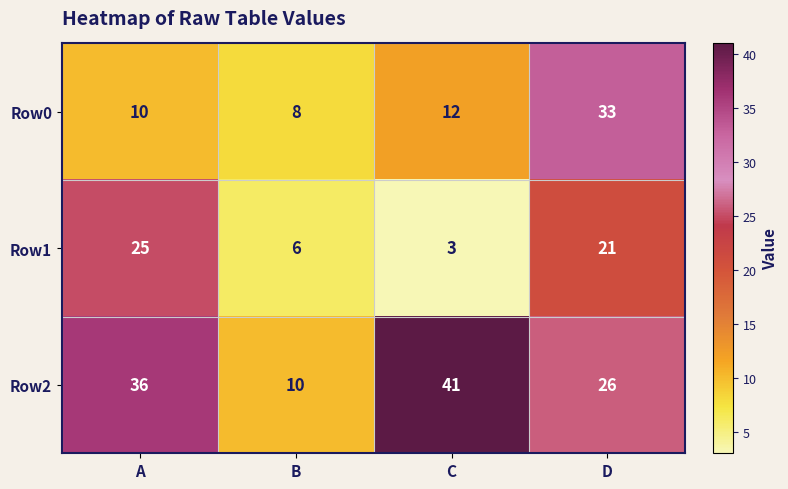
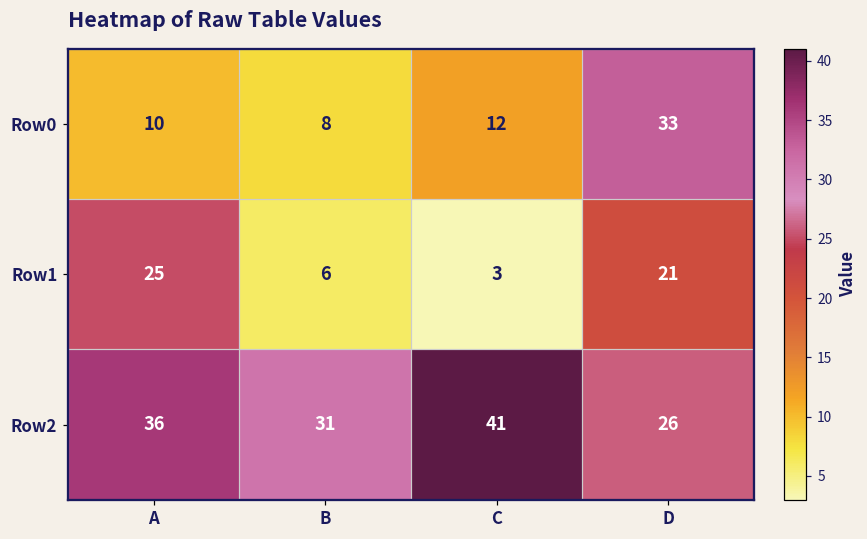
Row2, B: 10 -> 31
